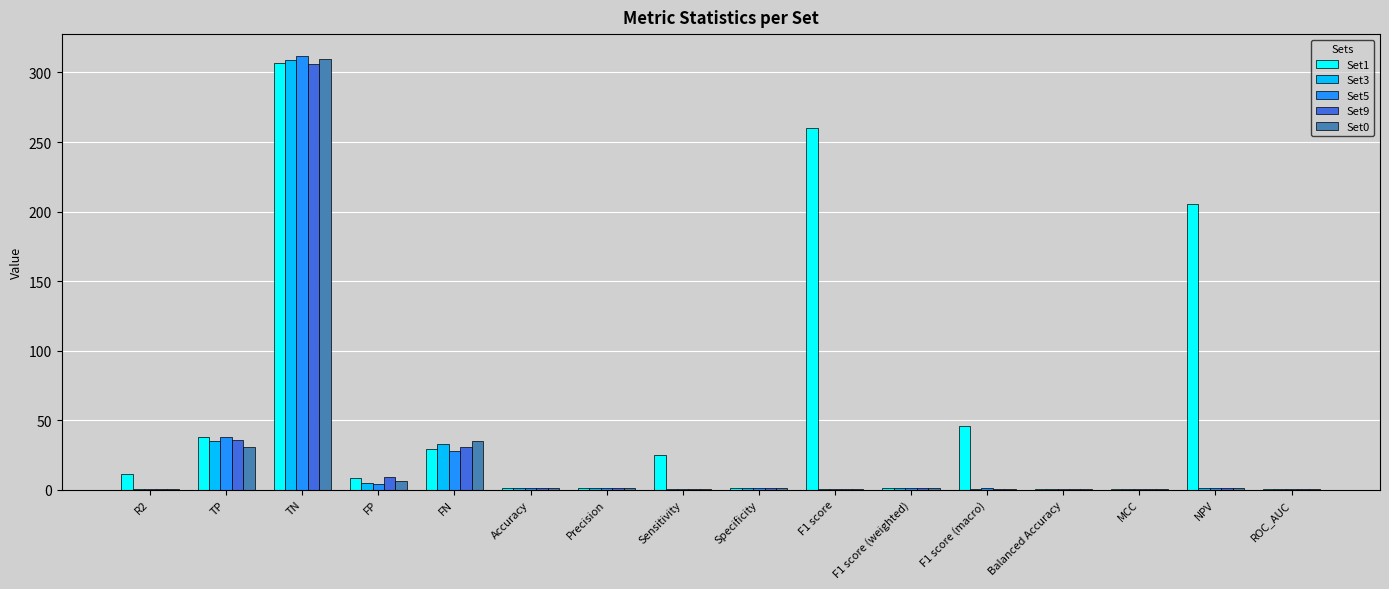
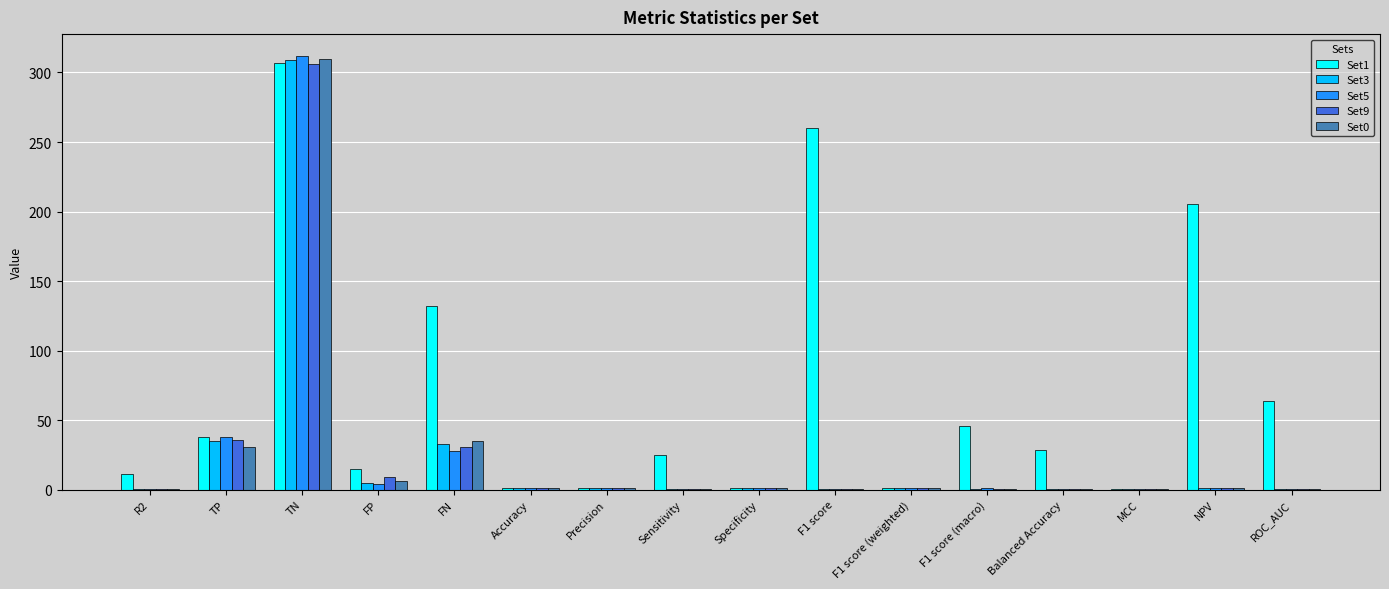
Set1, FP: 8 -> 15
Set1, FN: 29 -> 132
Set1, Balanced Accuracy: 1 -> 29
Set1, ROC_AUC: 1 -> 64
